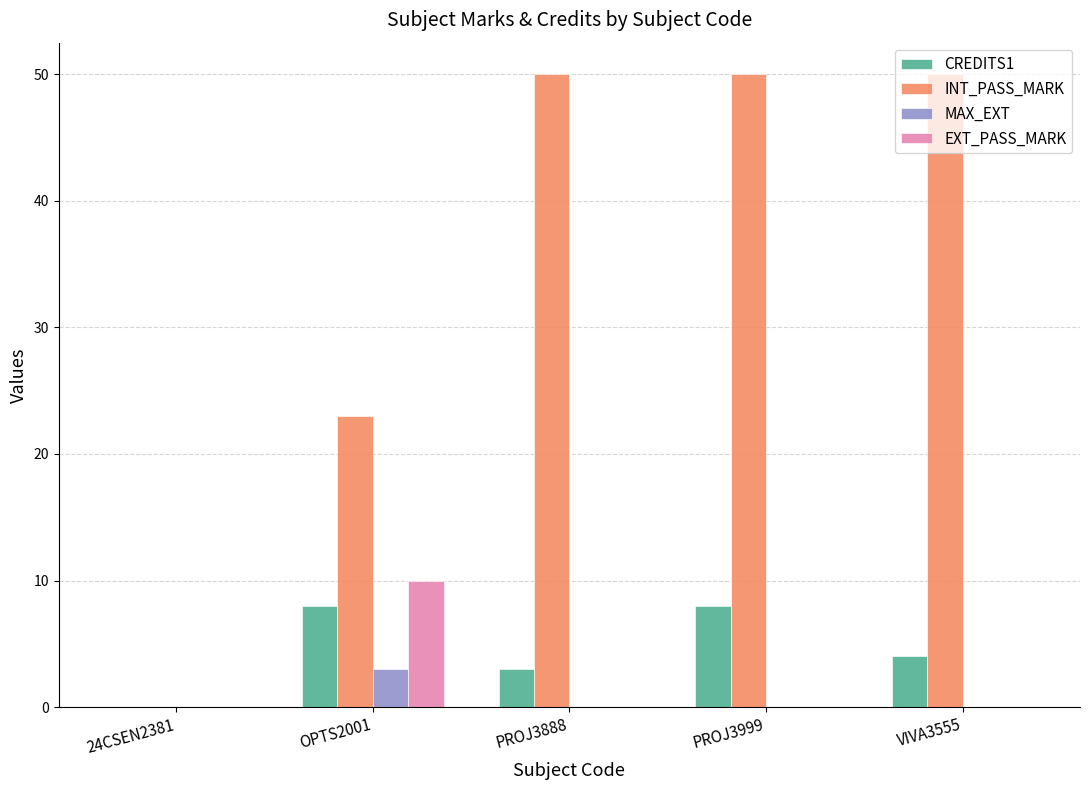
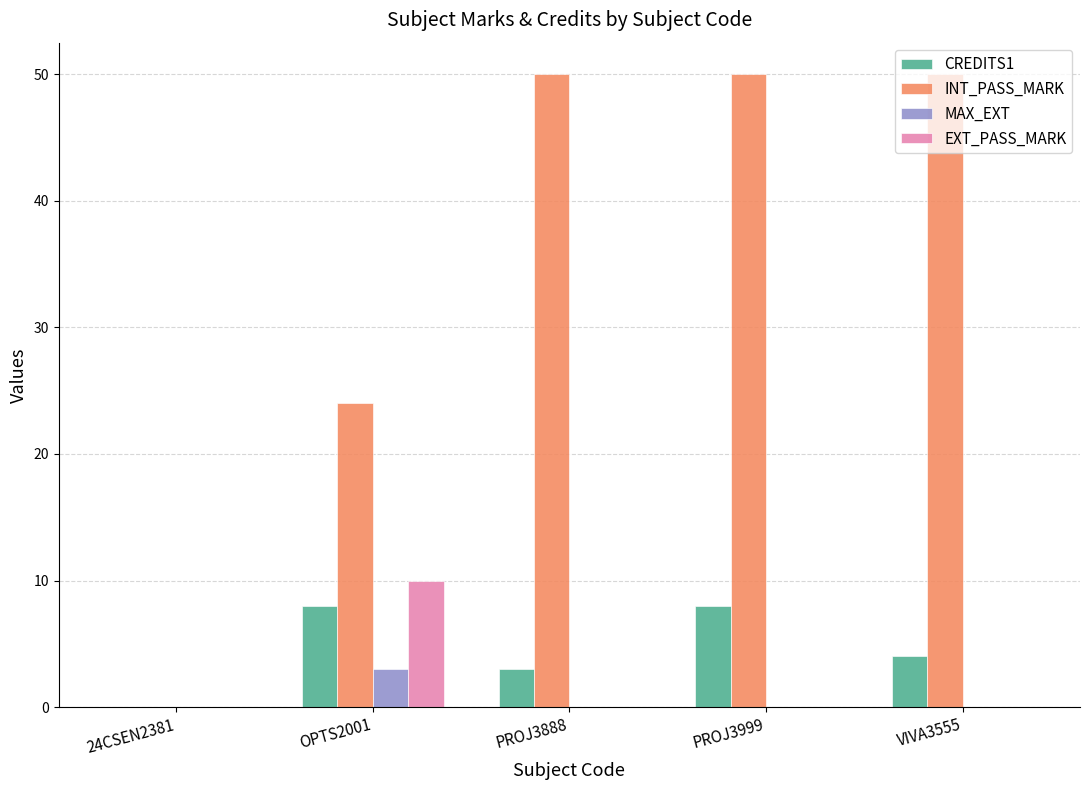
INT_PASS_MARK, OPTS2001: 23 -> 24
